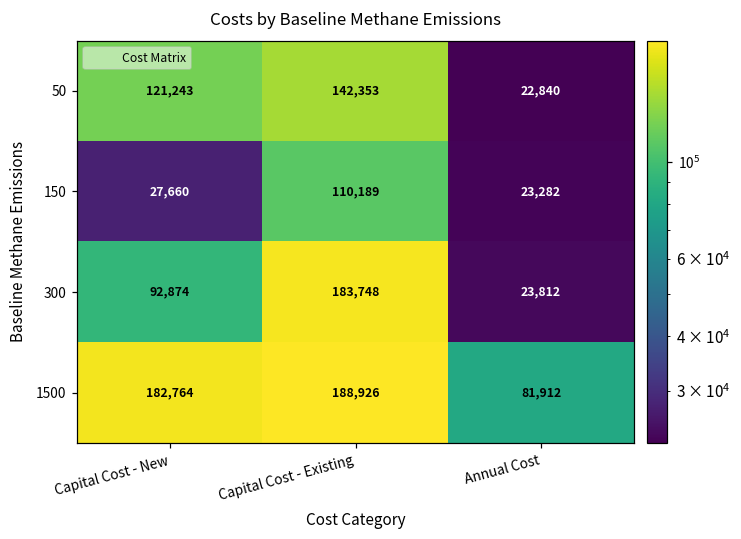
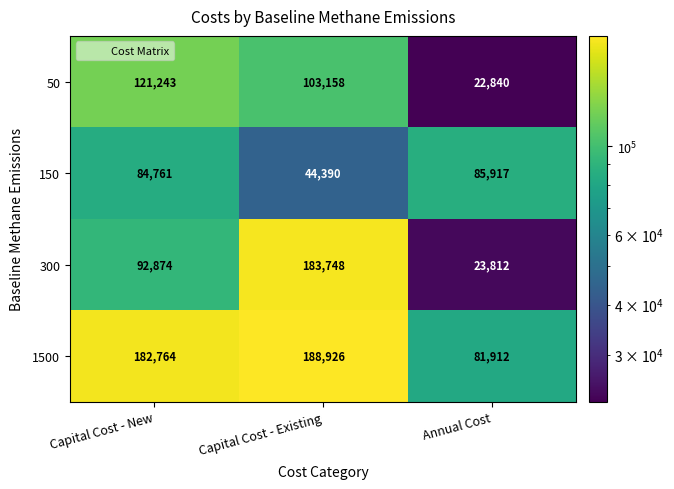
50, Capital Cost - Existing: 142,353 -> 103,158
150, Capital Cost - New: 27,660 -> 84,761
150, Capital Cost - Existing: 110,189 -> 44,390
150, Annual Cost: 23,282 -> 85,917
